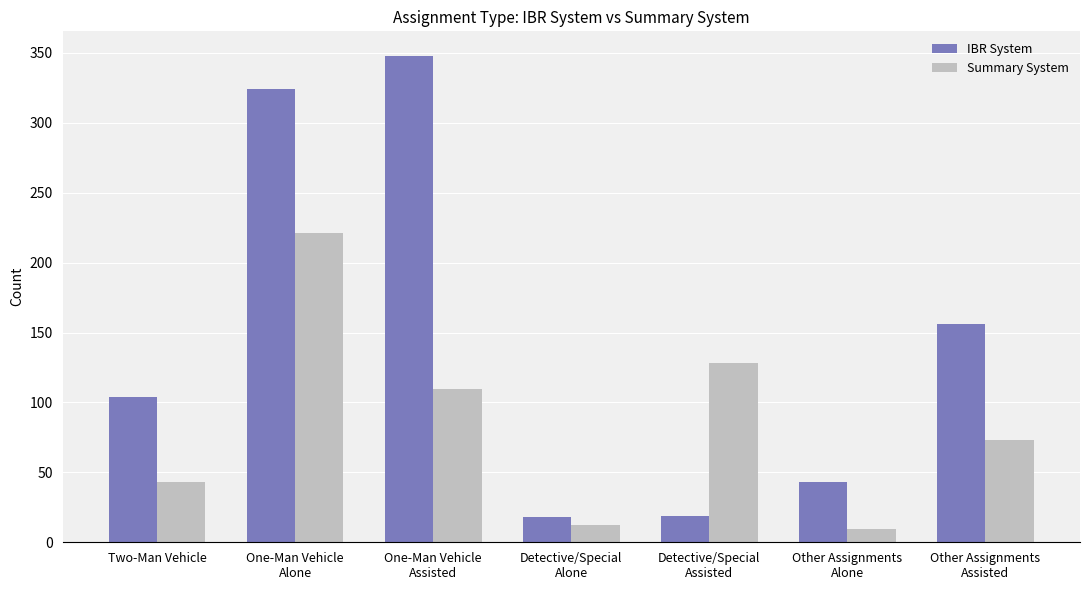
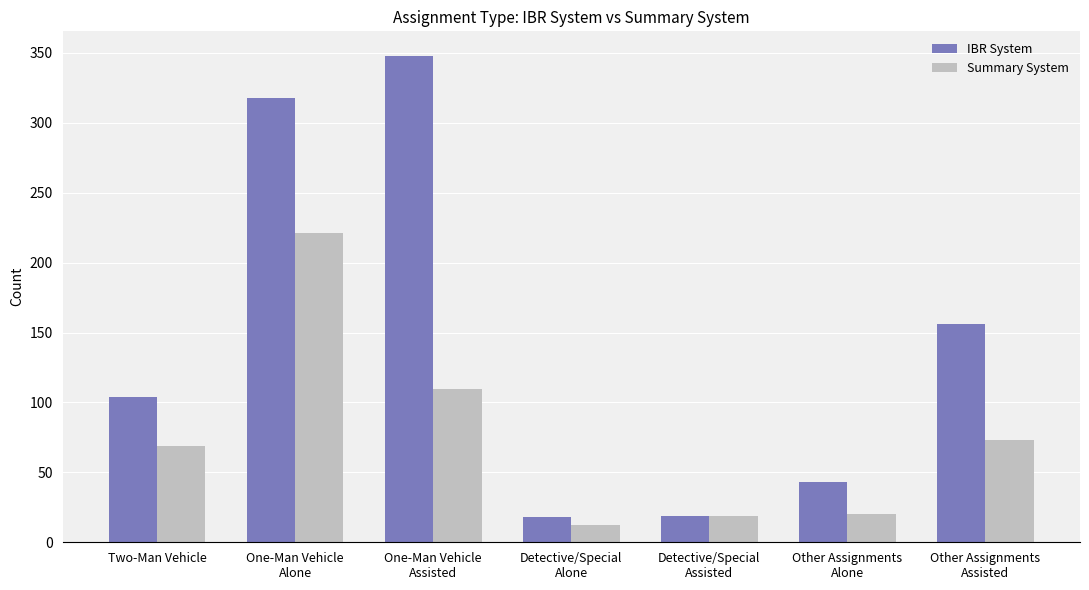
Summary System, Two-Man Vehicle: 43 -> 69
IBR System, One-Man Vehicle Alone: 324 -> 318
Summary System, Detective/Special Assisted: 128 -> 19
Summary System, Other Assignments Alone: 10 -> 20
